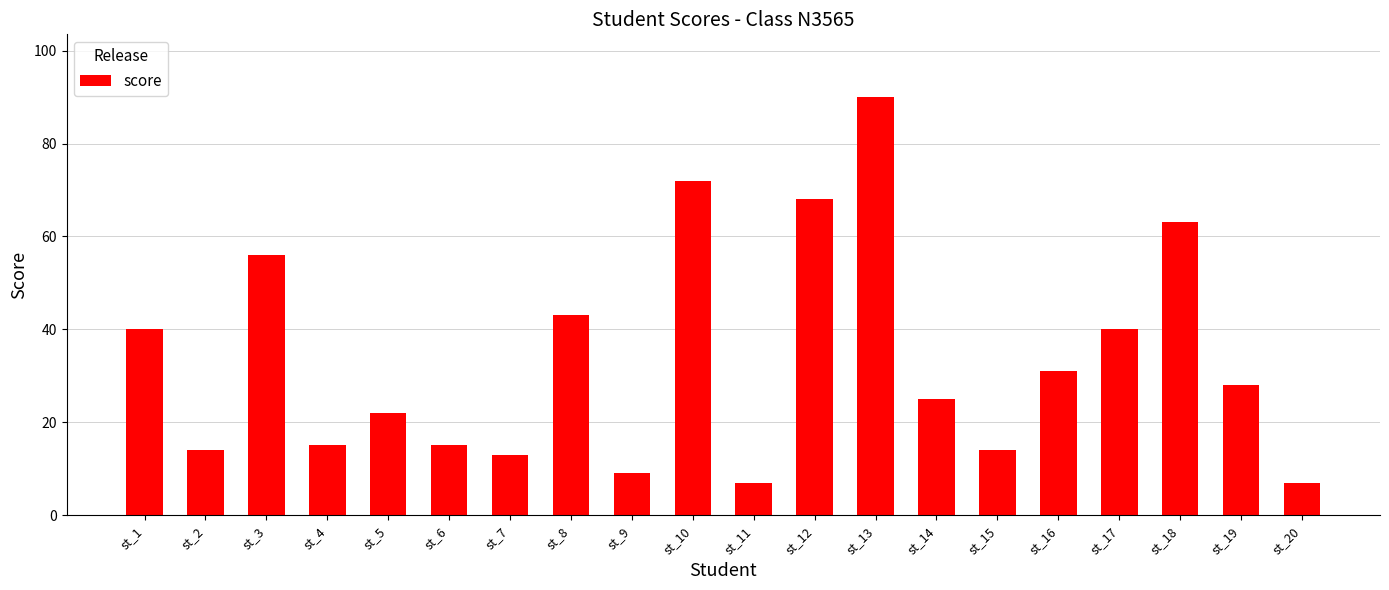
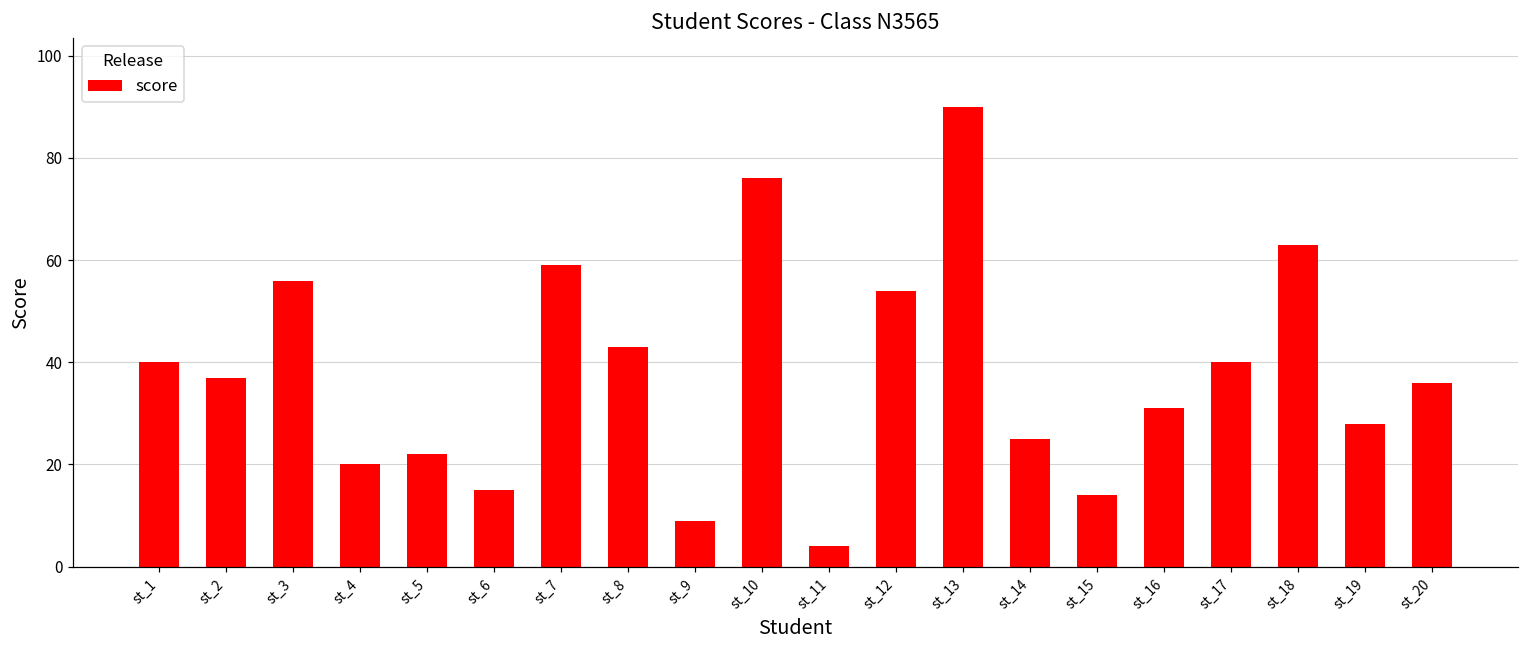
st_2: 14 -> 37
st_4: 15 -> 20
st_7: 13 -> 59
st_10: 72 -> 76
st_11: 7 -> 4
st_12: 68 -> 54
st_20: 7 -> 36
